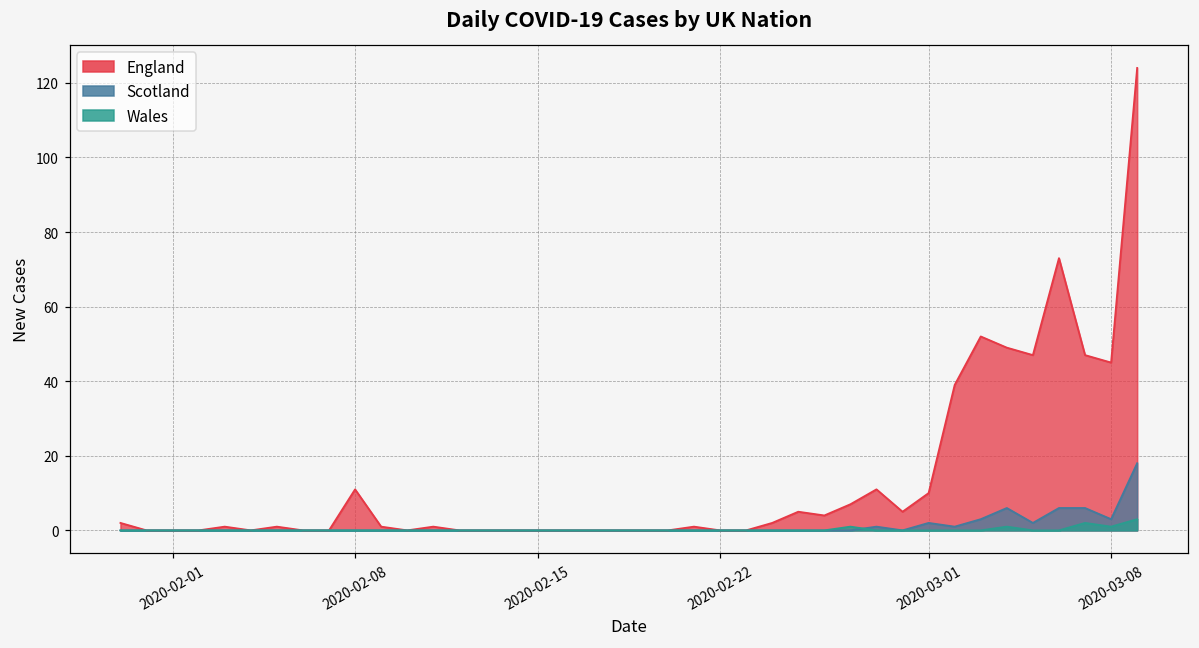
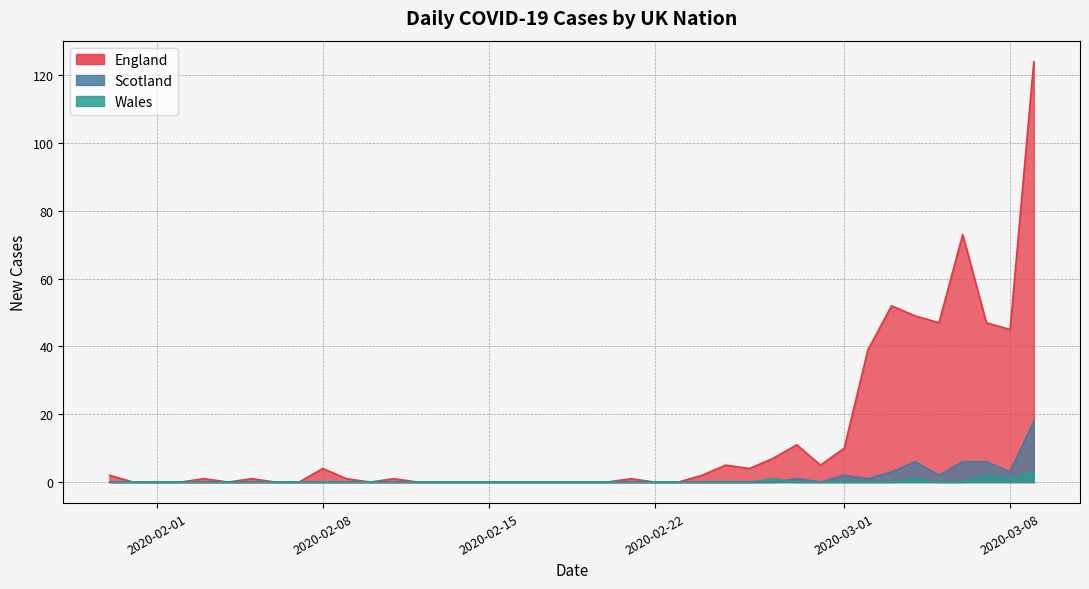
England, 2020-02-08: 11 -> 4
